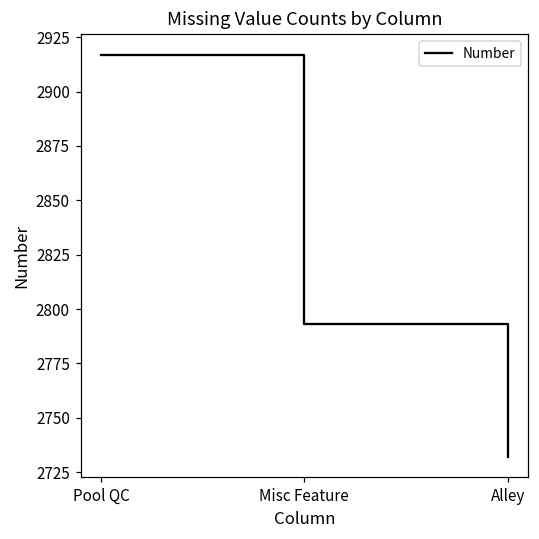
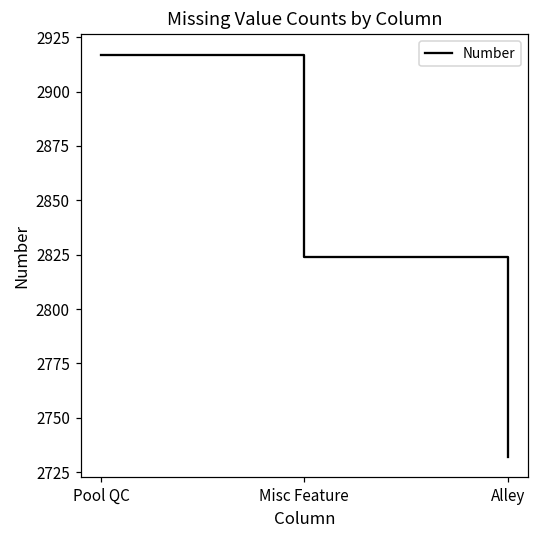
Misc Feature: 2793 -> 2824
